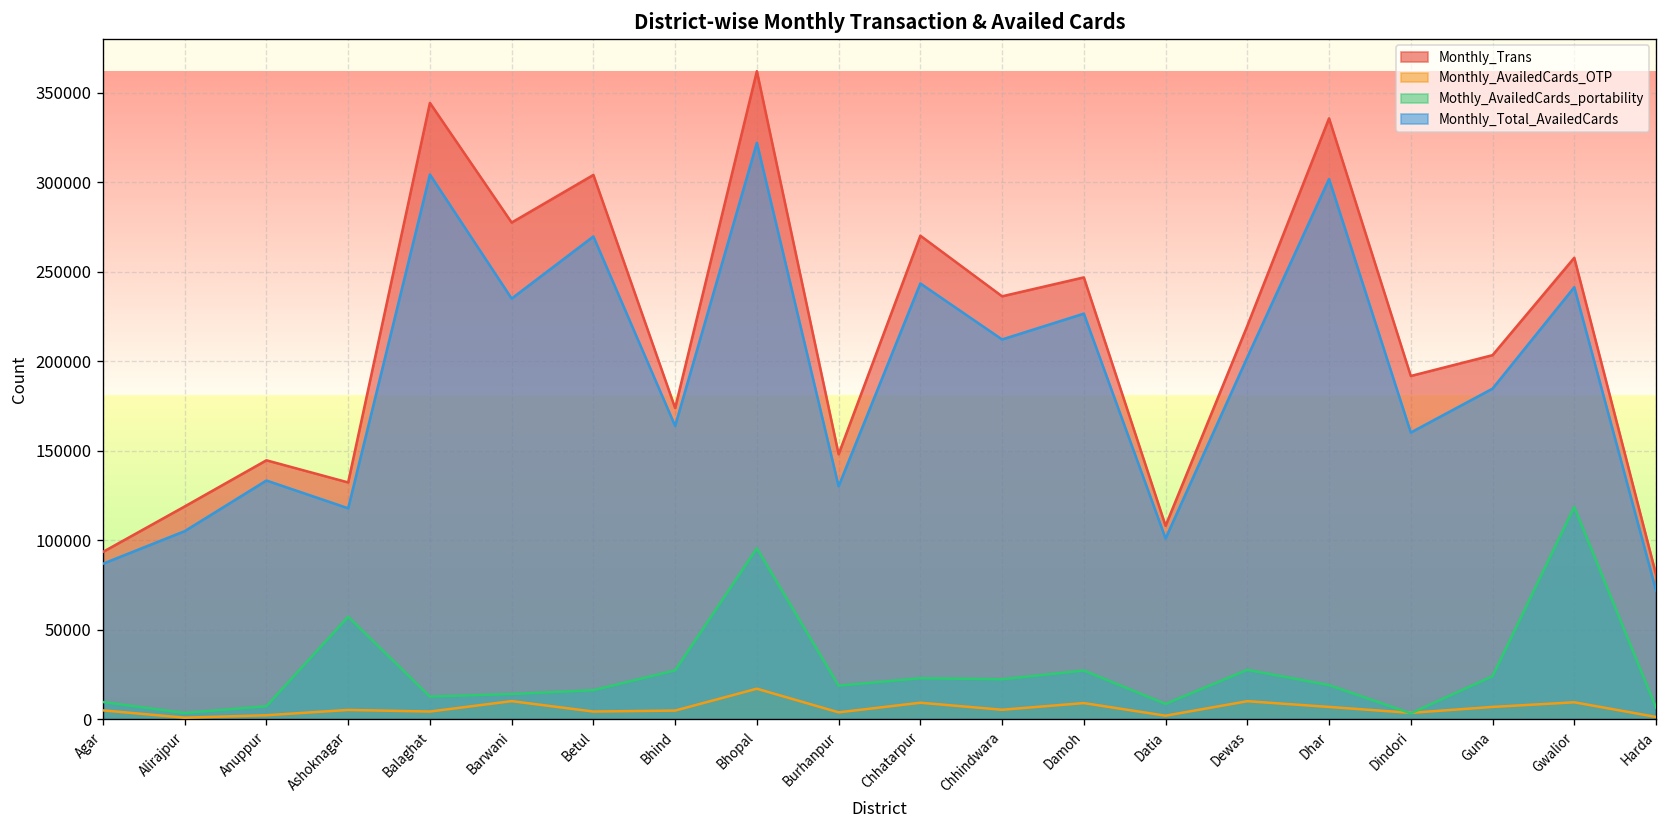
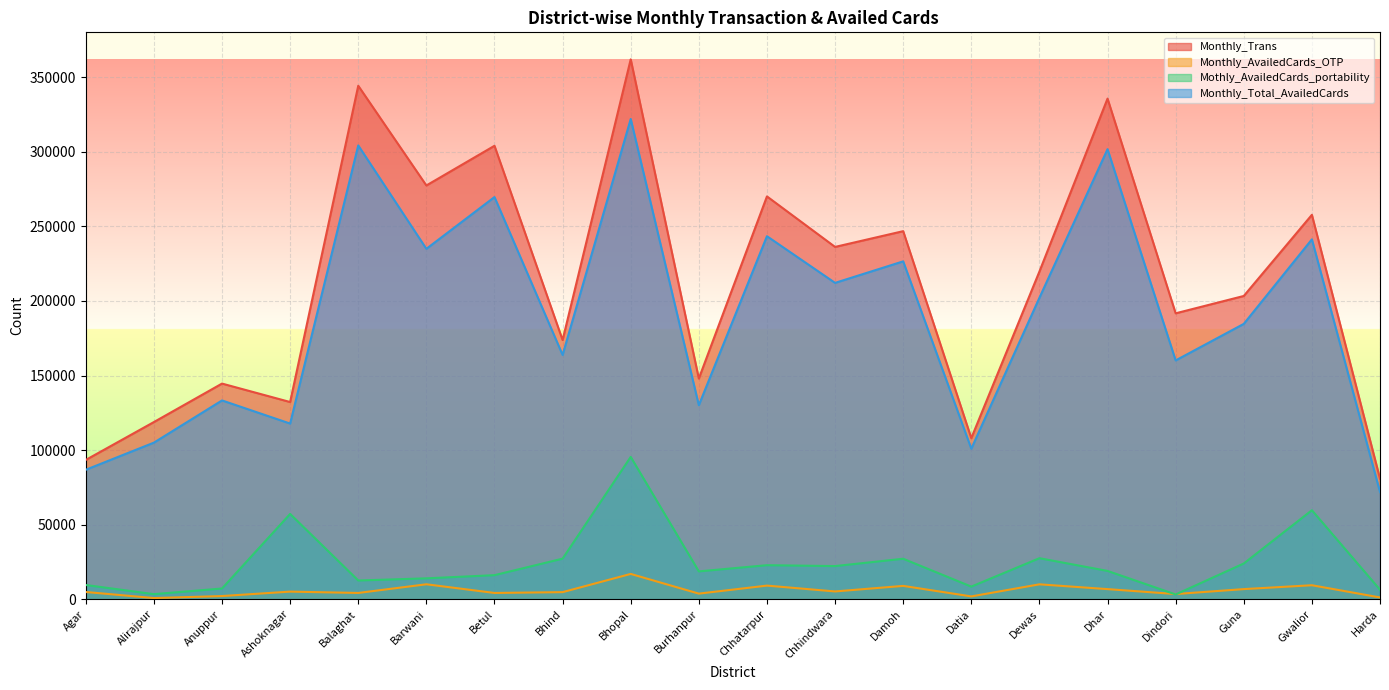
Mothly_AvailedCards_portability, Gwalior: 119000 -> 60000
